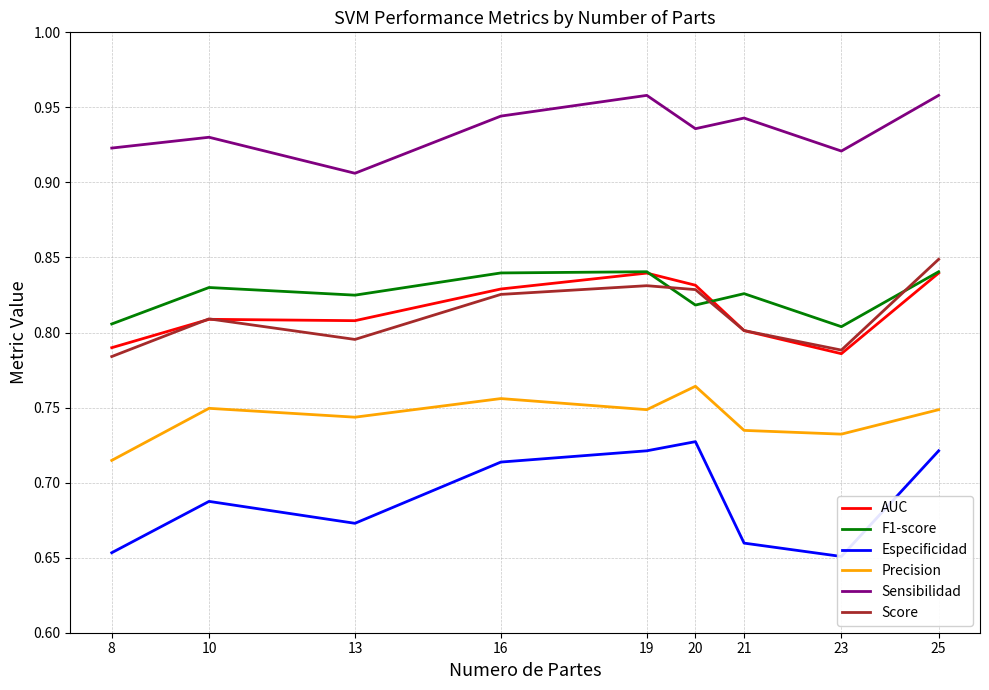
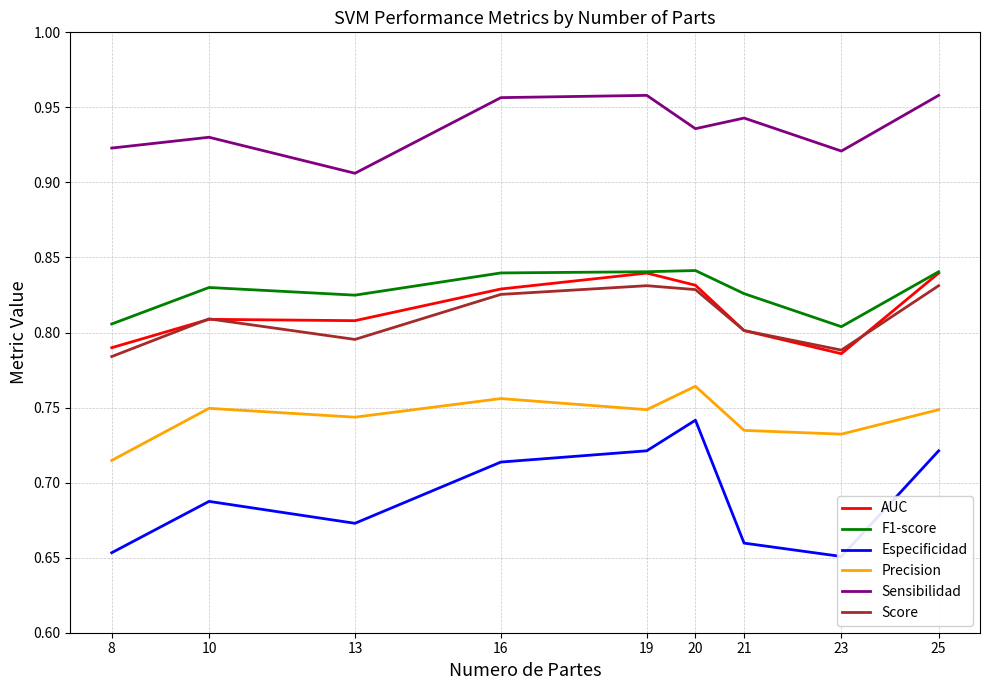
Sensibilidad, 16: 0.944 -> 0.957
F1-score, 20: 0.818 -> 0.841
Especificidad, 20: 0.727 -> 0.742
Score, 25: 0.849 -> 0.831
